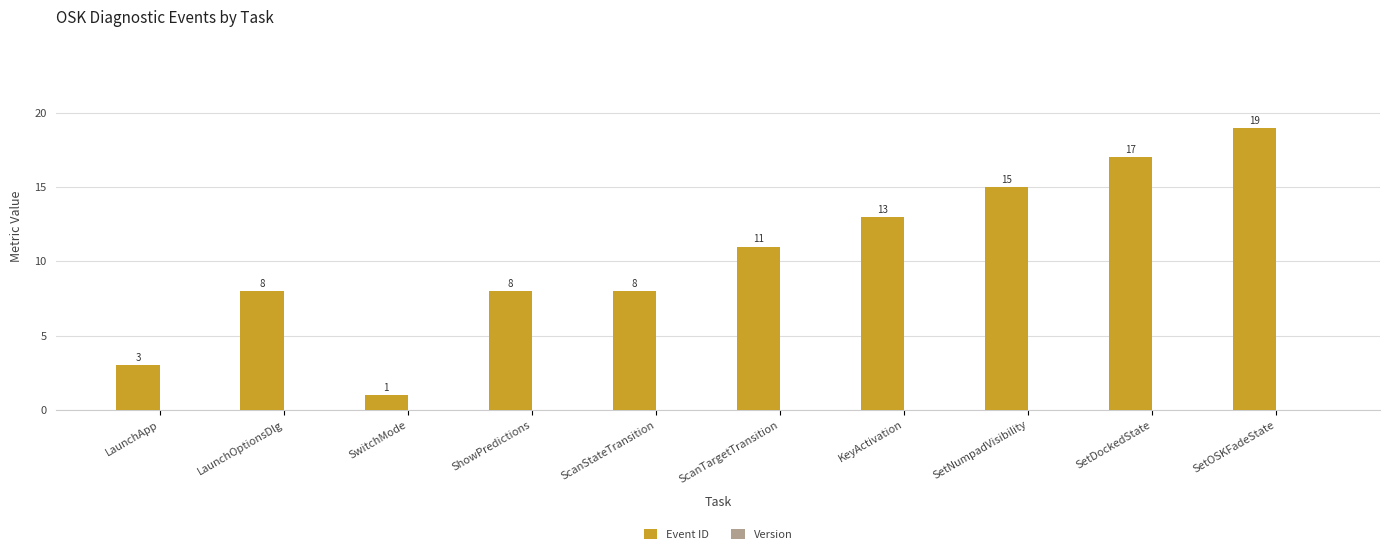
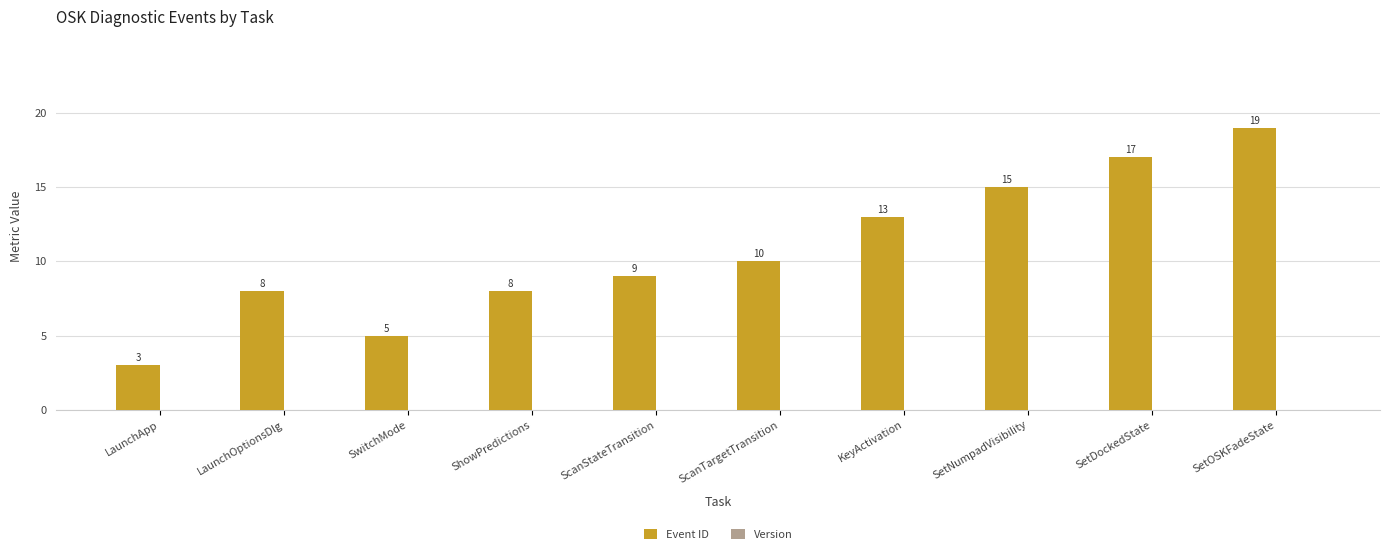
Event ID, SwitchMode: 1 -> 5
Event ID, ScanStateTransition: 8 -> 9
Event ID, ScanTargetTransition: 11 -> 10
